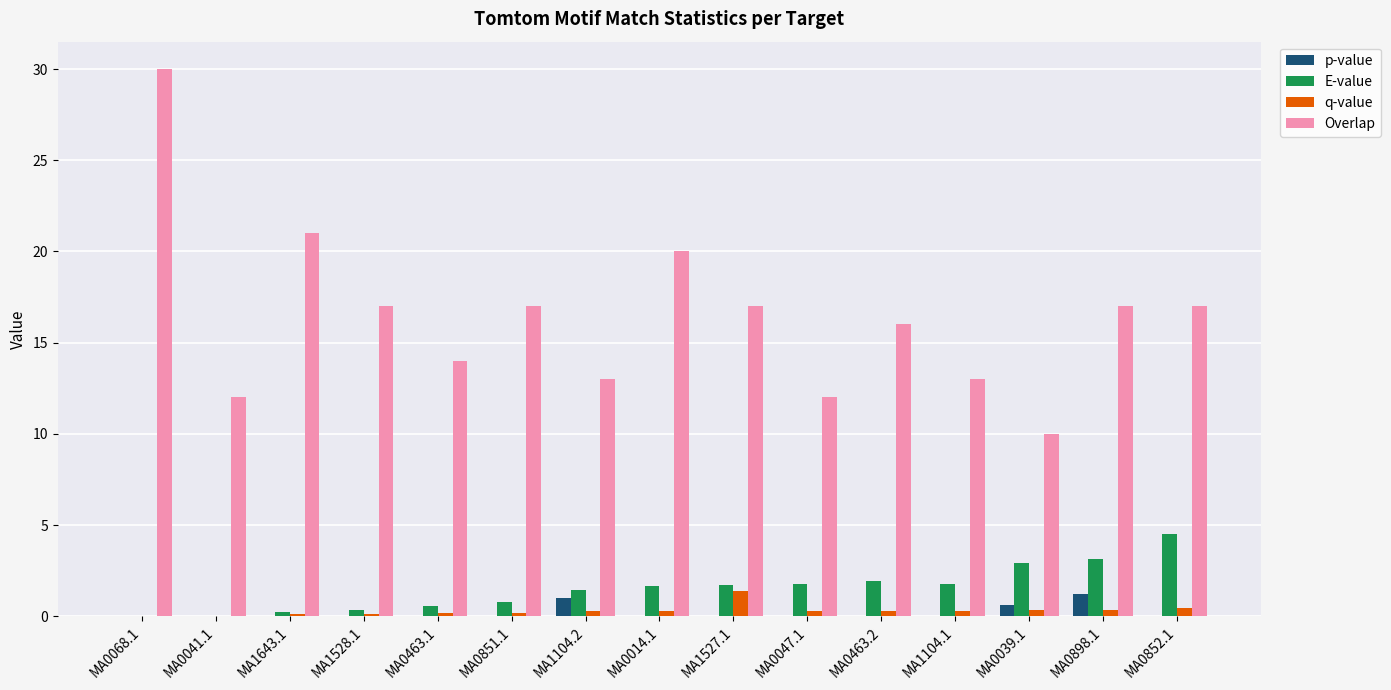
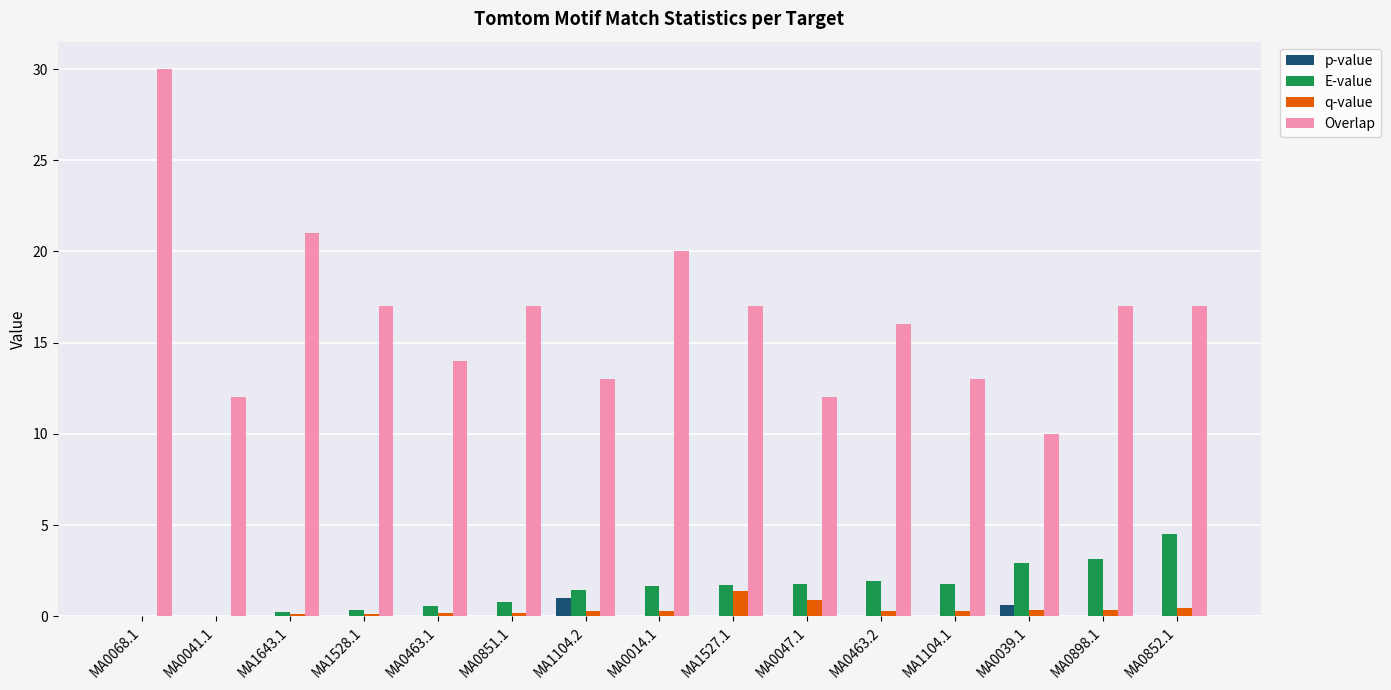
q-value, MA0047.1: 0.3 -> 0.9
p-value, MA0898.1: 1.2 -> 0.0
